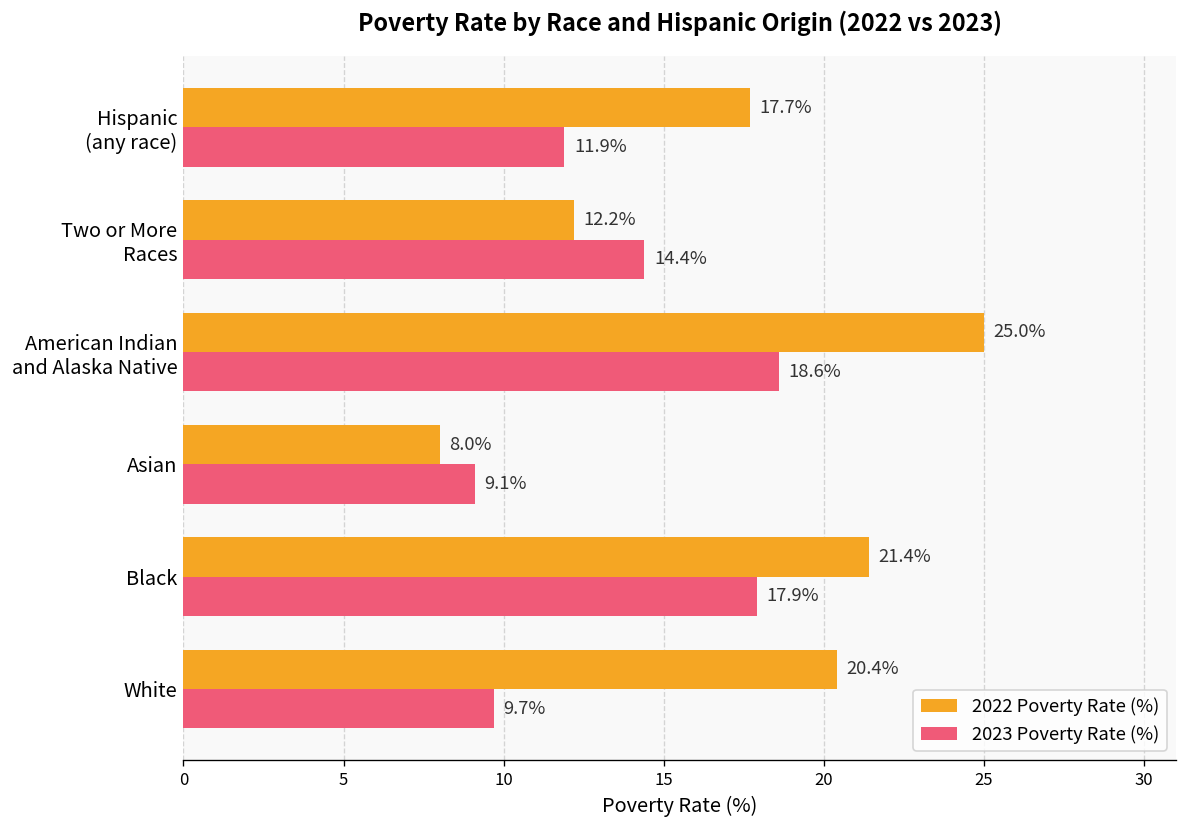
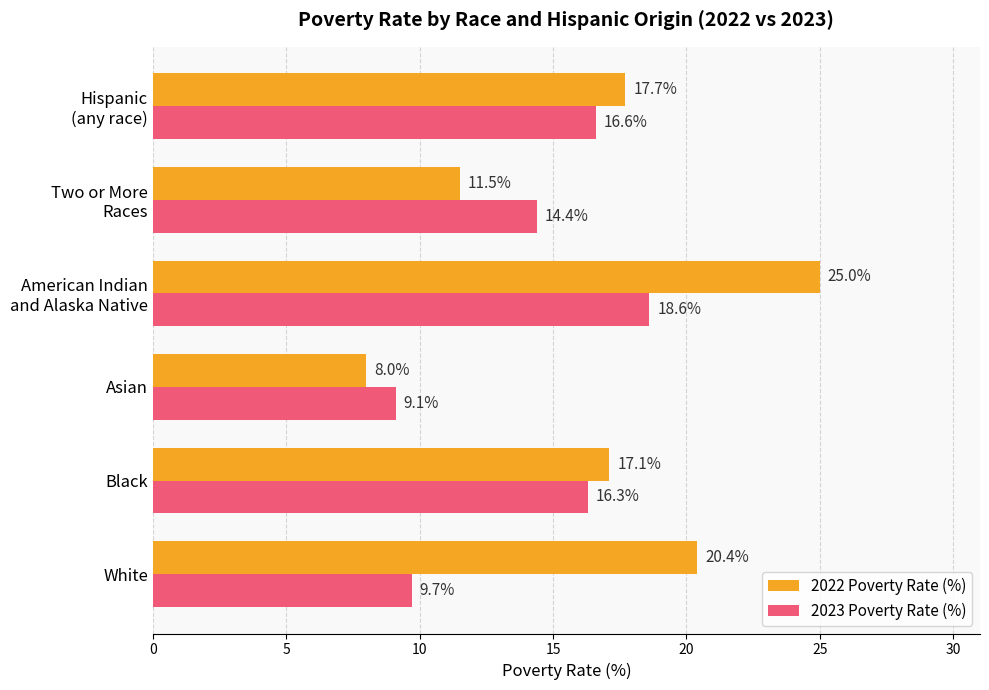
2023 Poverty Rate (%), Hispanic (any race): 11.9% -> 16.6%
2022 Poverty Rate (%), Two or More Races: 12.2% -> 11.5%
2022 Poverty Rate (%), Black: 21.4% -> 17.1%
2023 Poverty Rate (%), Black: 17.9% -> 16.3%
